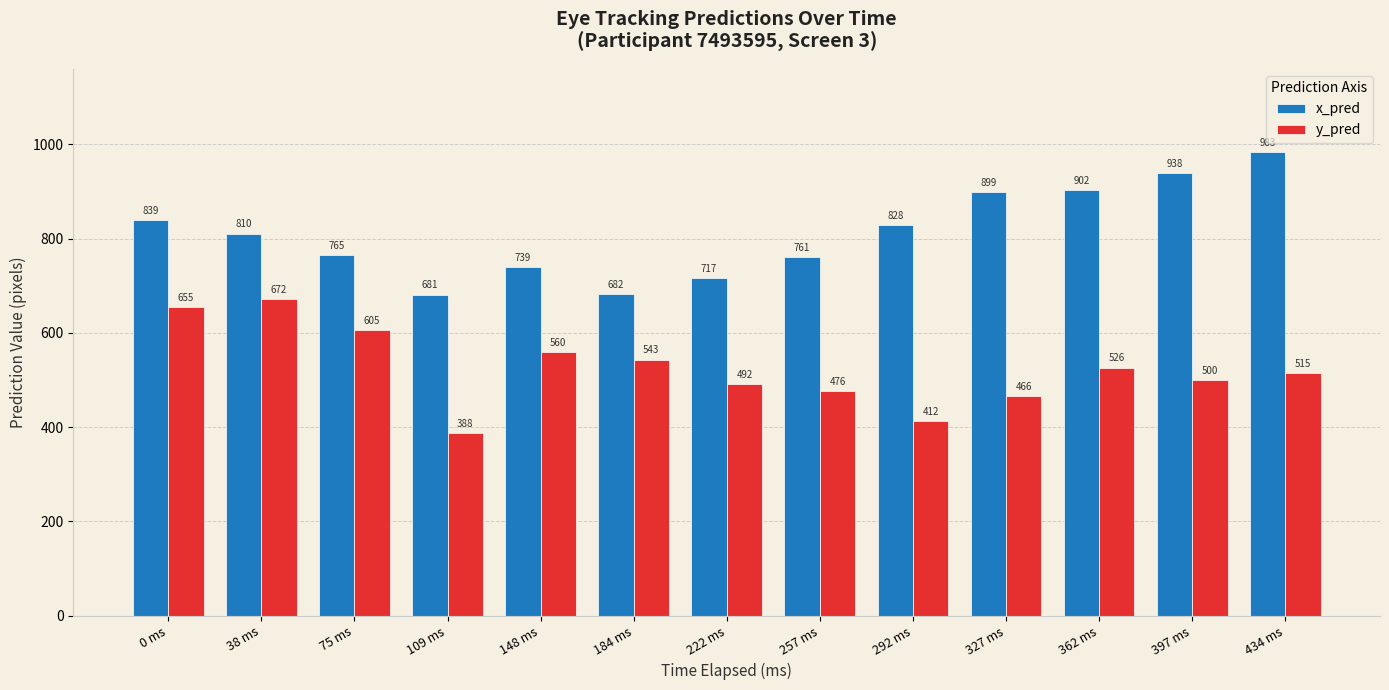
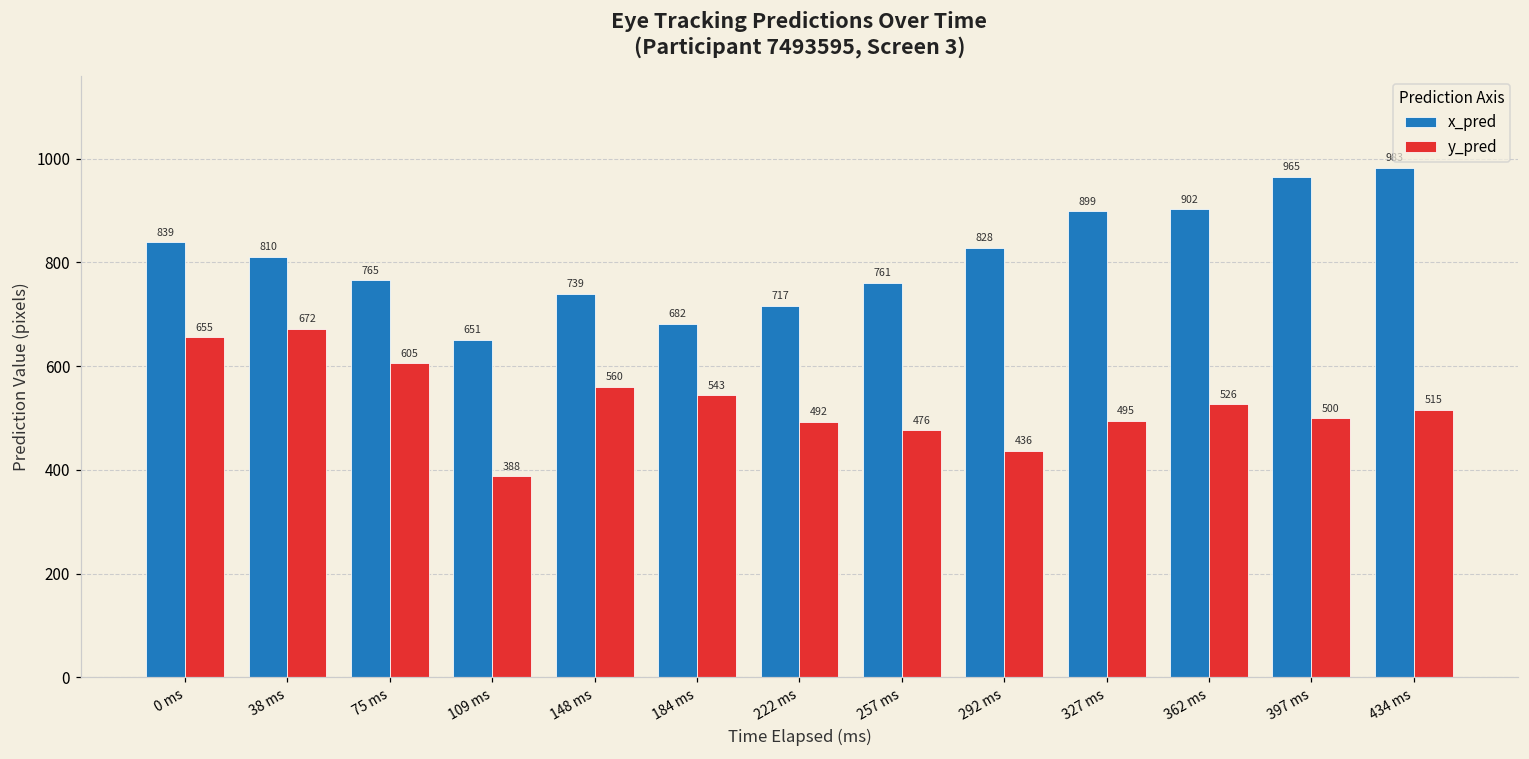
x_pred, 109 ms: 681 -> 651
y_pred, 292 ms: 412 -> 436
y_pred, 327 ms: 466 -> 495
x_pred, 397 ms: 938 -> 965
